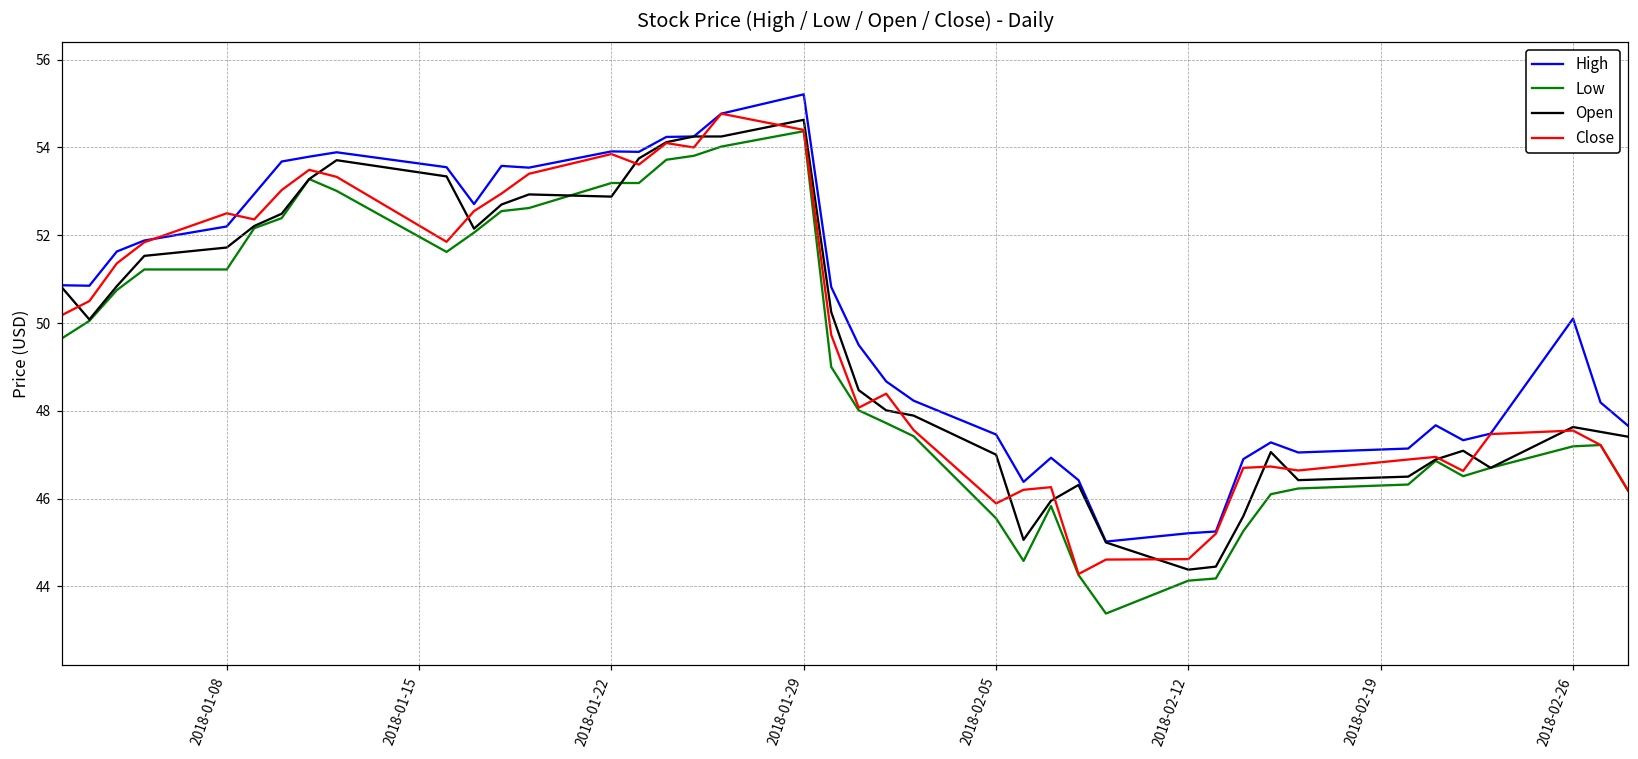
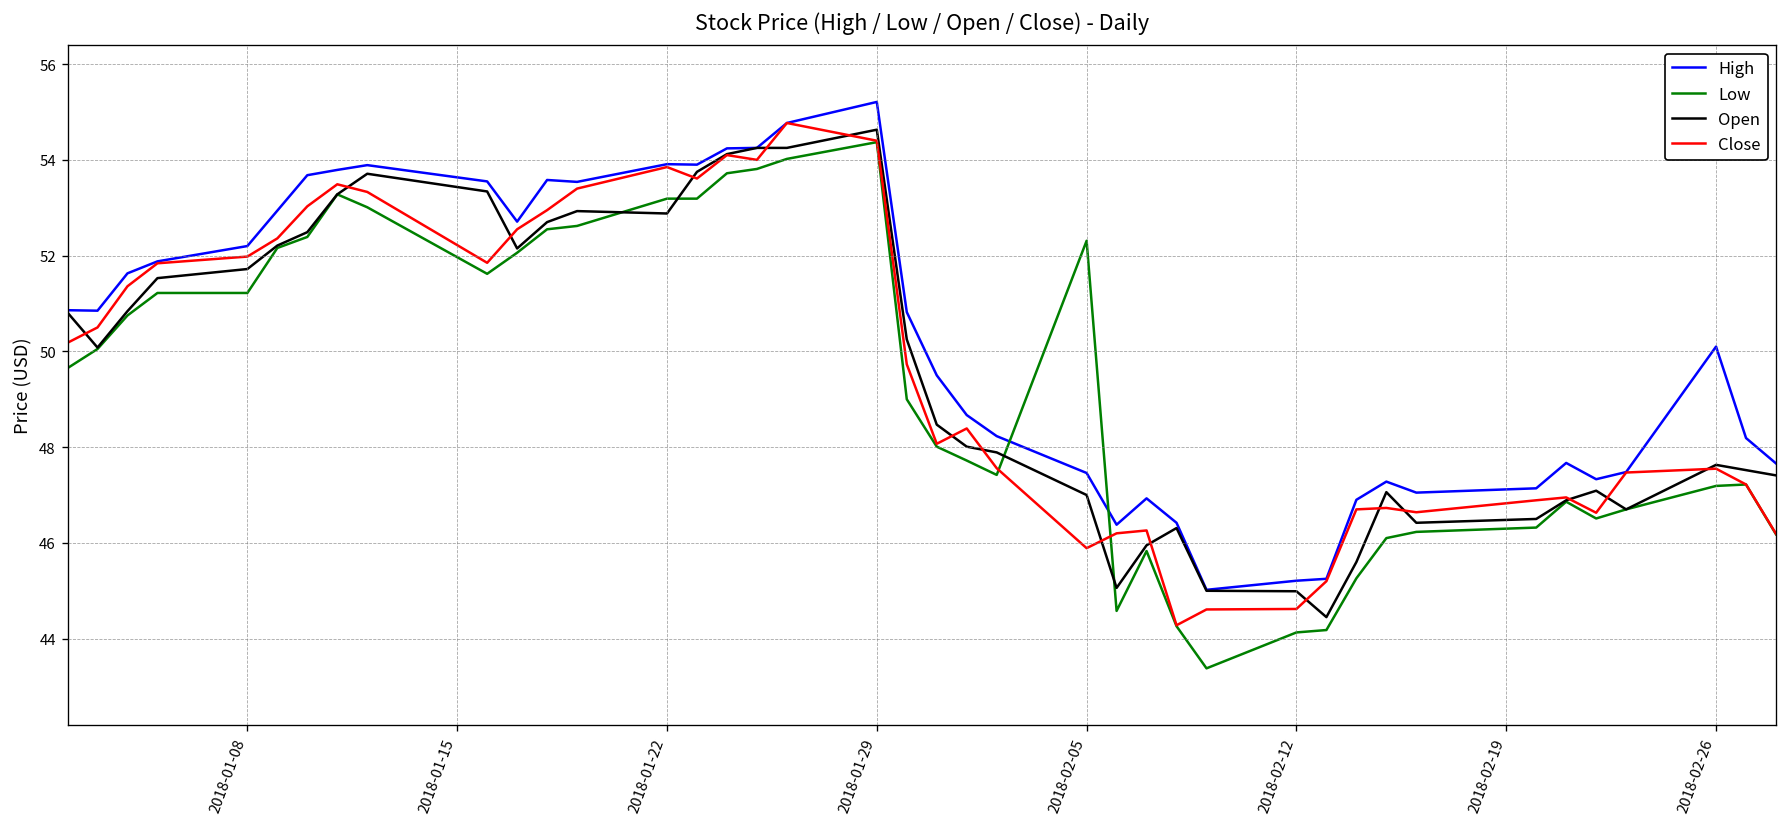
Close, 2018-01-08: 52.5 -> 52.0
Low, 2018-02-05: 45.6 -> 52.3
Open, 2018-02-12: 44.4 -> 45.0
